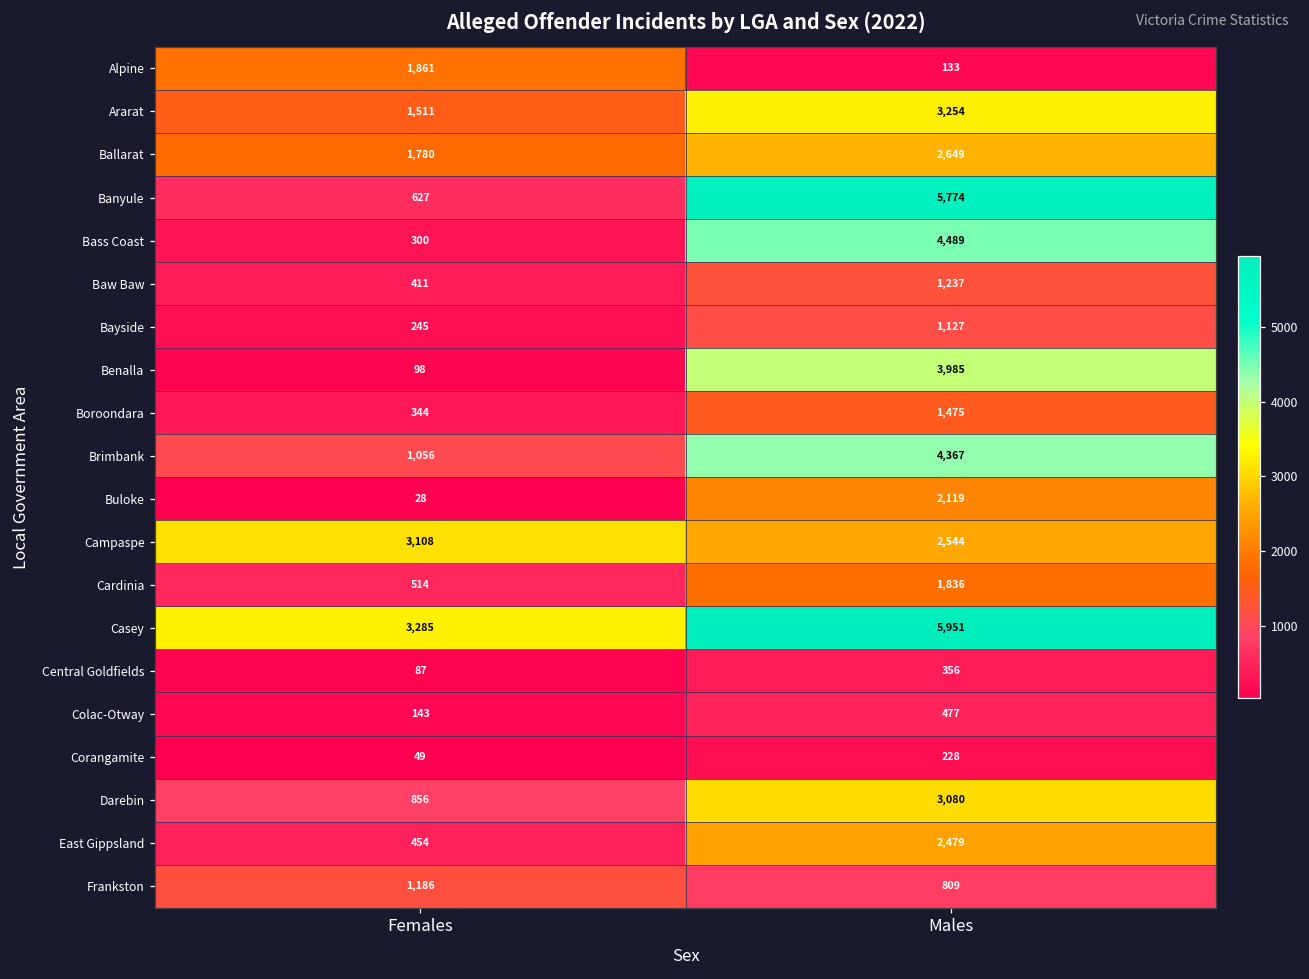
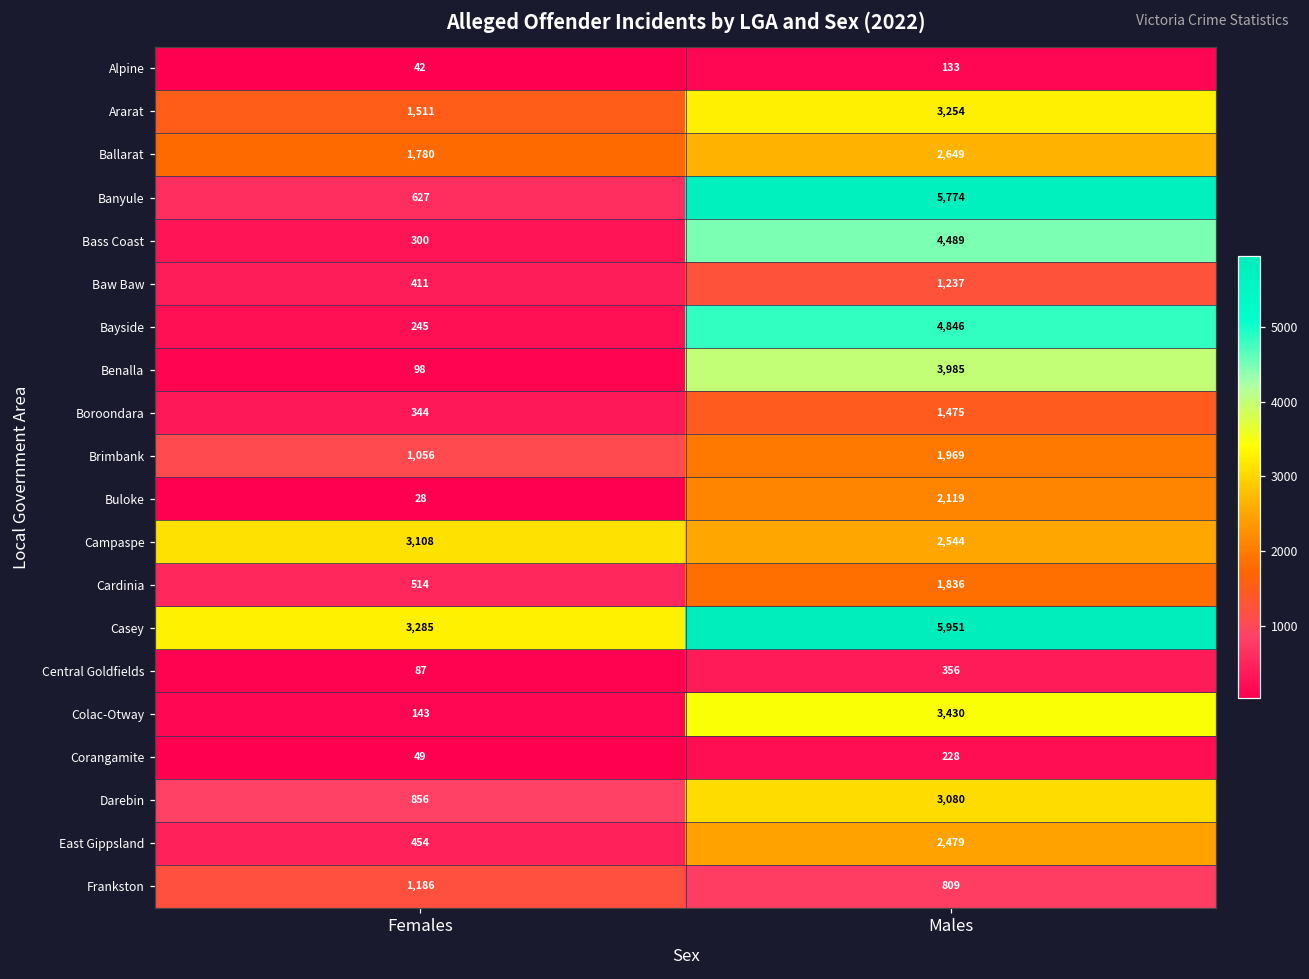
Alpine, Females: 1,861 -> 42
Bayside, Males: 1,127 -> 4,846
Brimbank, Males: 4,367 -> 1,969
Colac-Otway, Males: 477 -> 3,430
